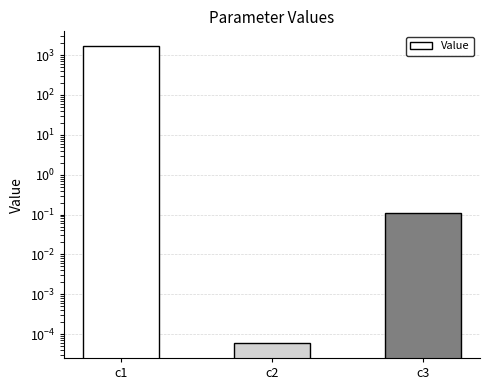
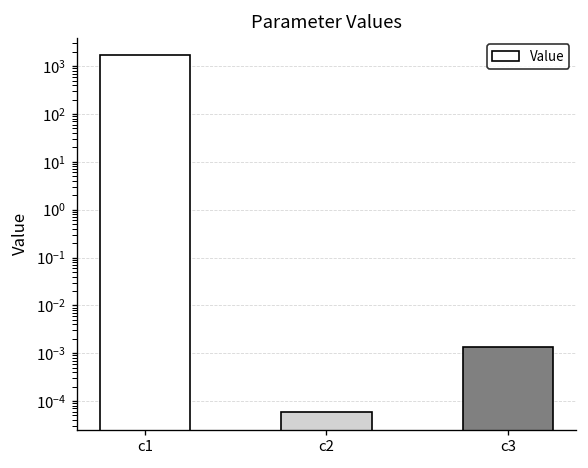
c3: 0.11 -> 0.0013
